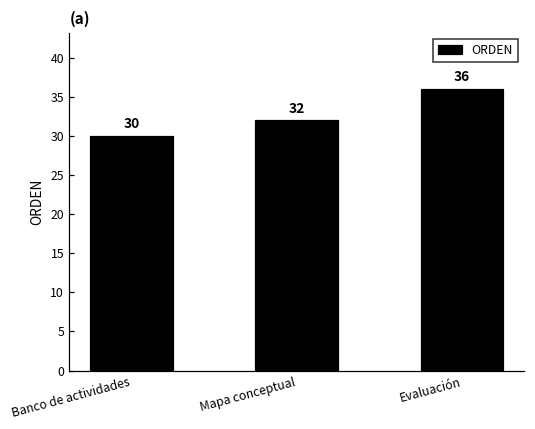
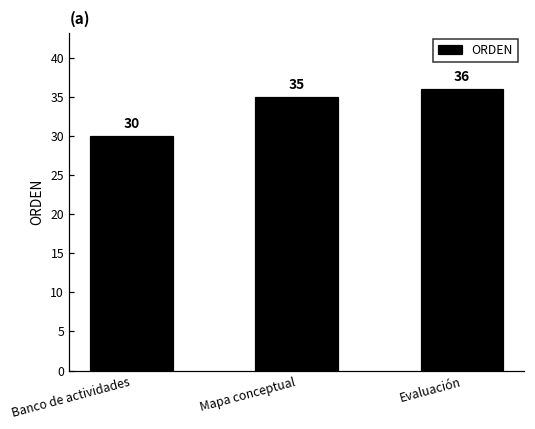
Mapa conceptual: 32 -> 35
